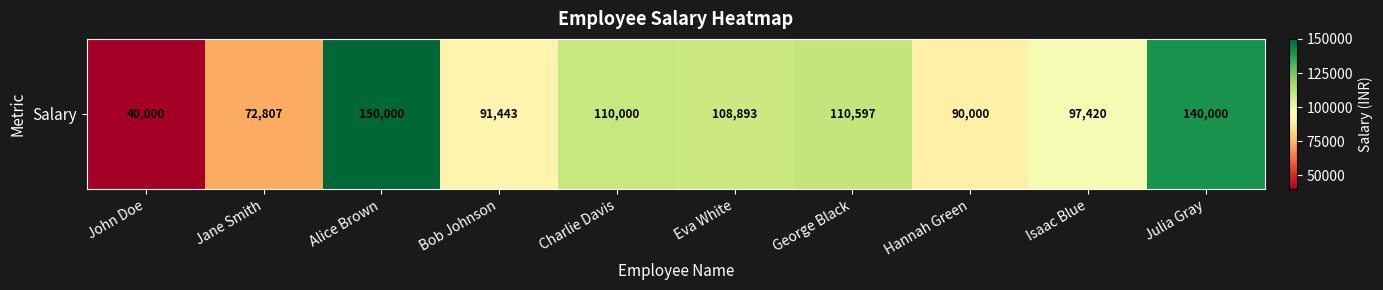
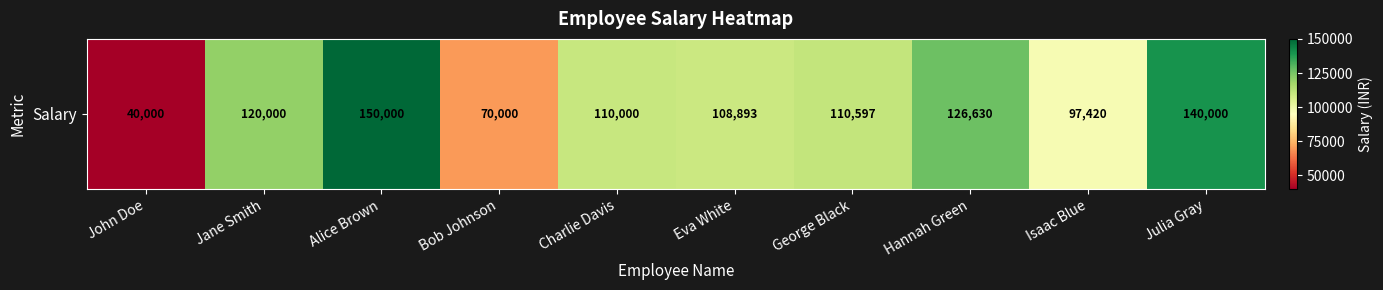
Salary, Jane Smith: 72,807 -> 120,000
Salary, Bob Johnson: 91,443 -> 70,000
Salary, Hannah Green: 90,000 -> 126,630
